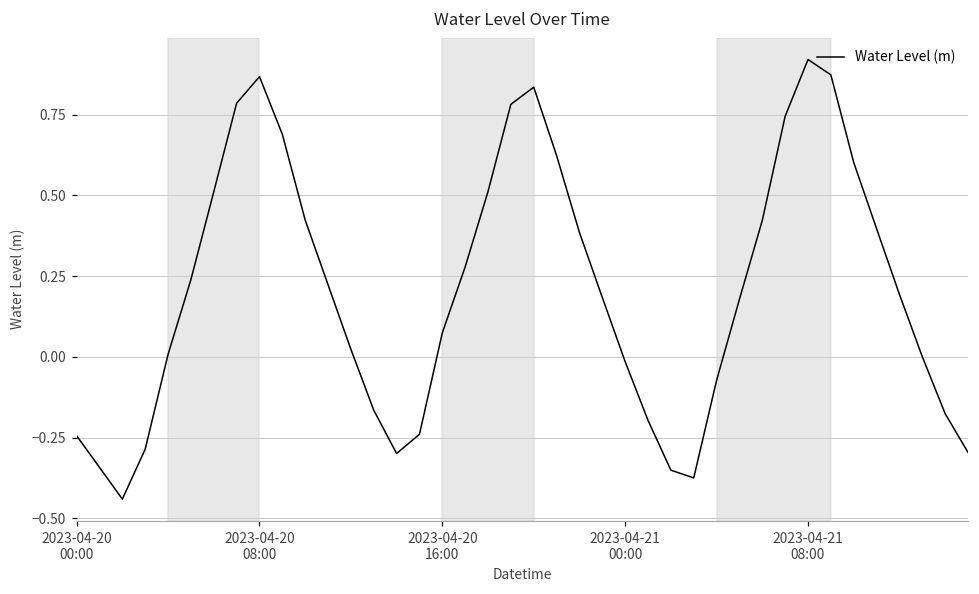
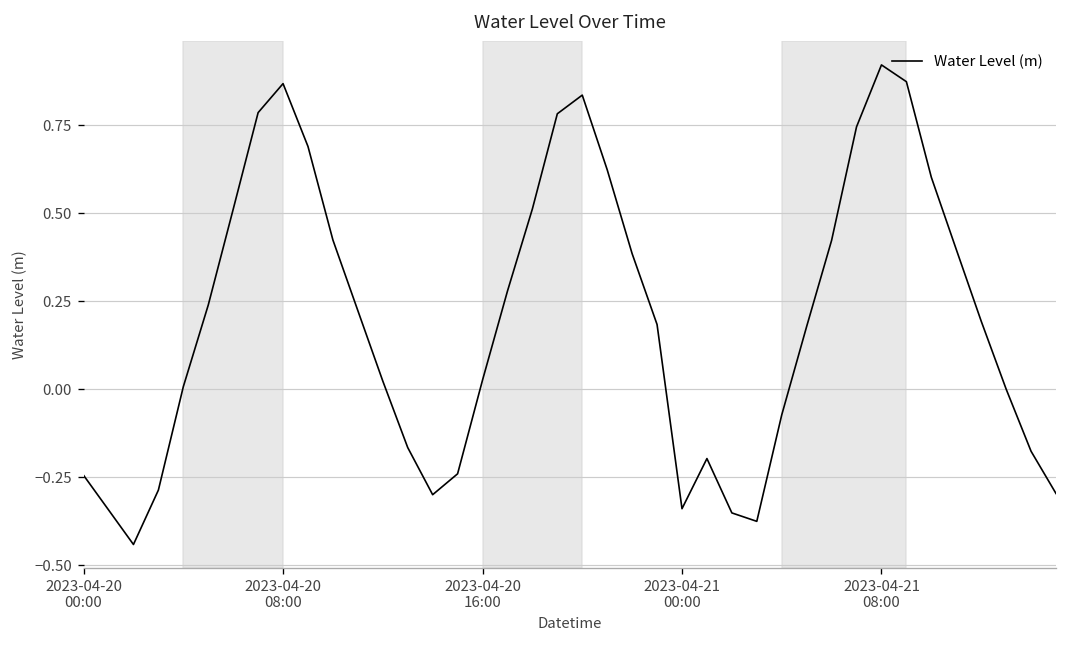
2023-04-20 16:00: 0.07 -> 0.03
2023-04-21 00:00: -0.02 -> -0.34
